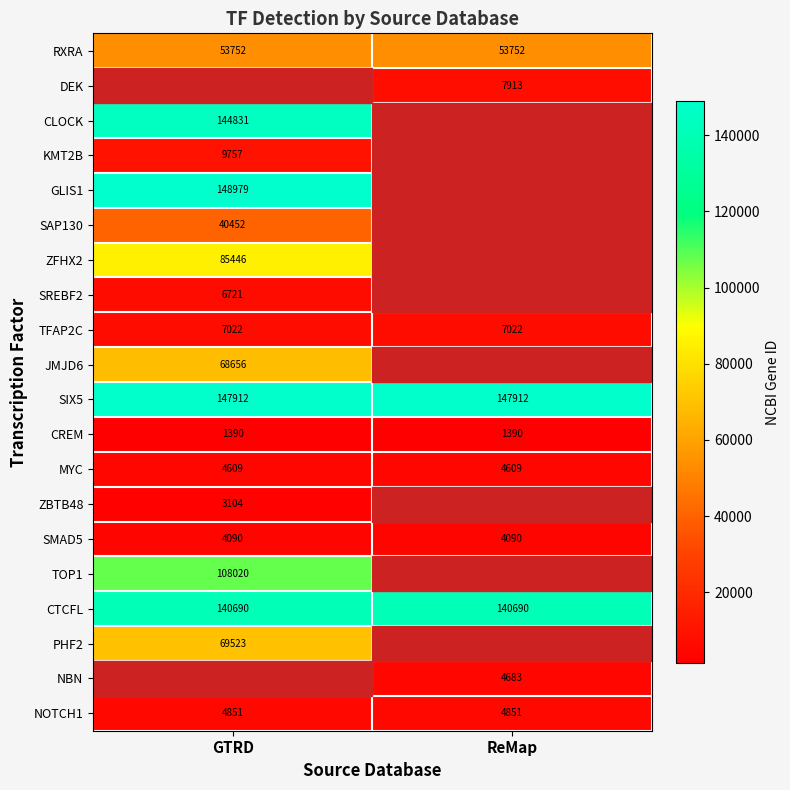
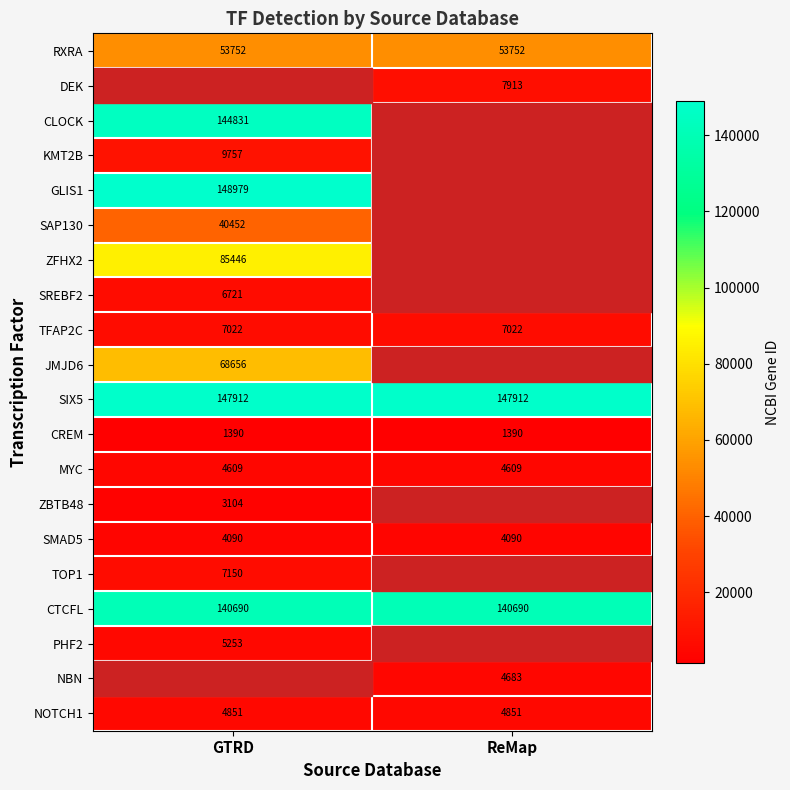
TOP1, GTRD: 108020 -> 7150
PHF2, GTRD: 69523 -> 5253
